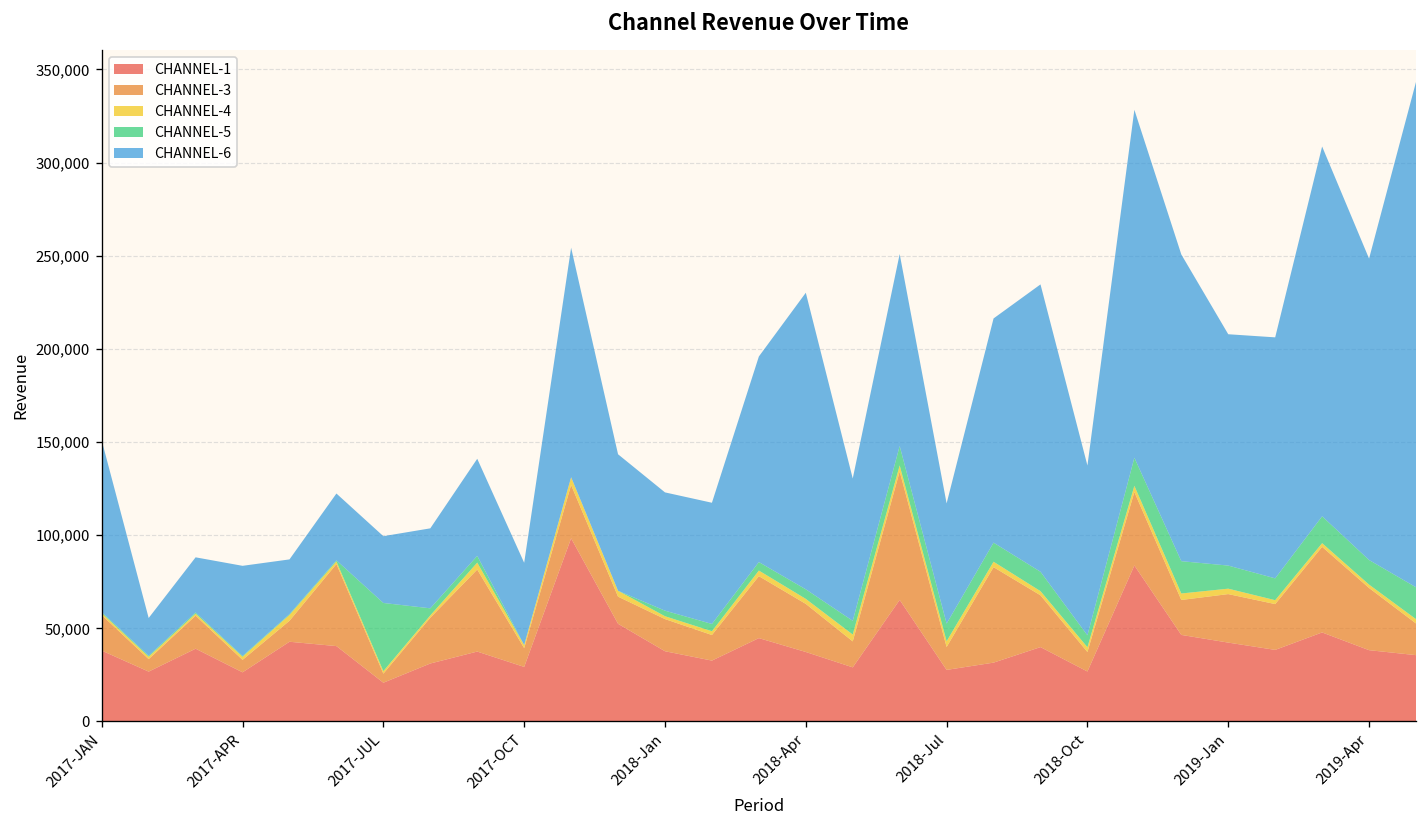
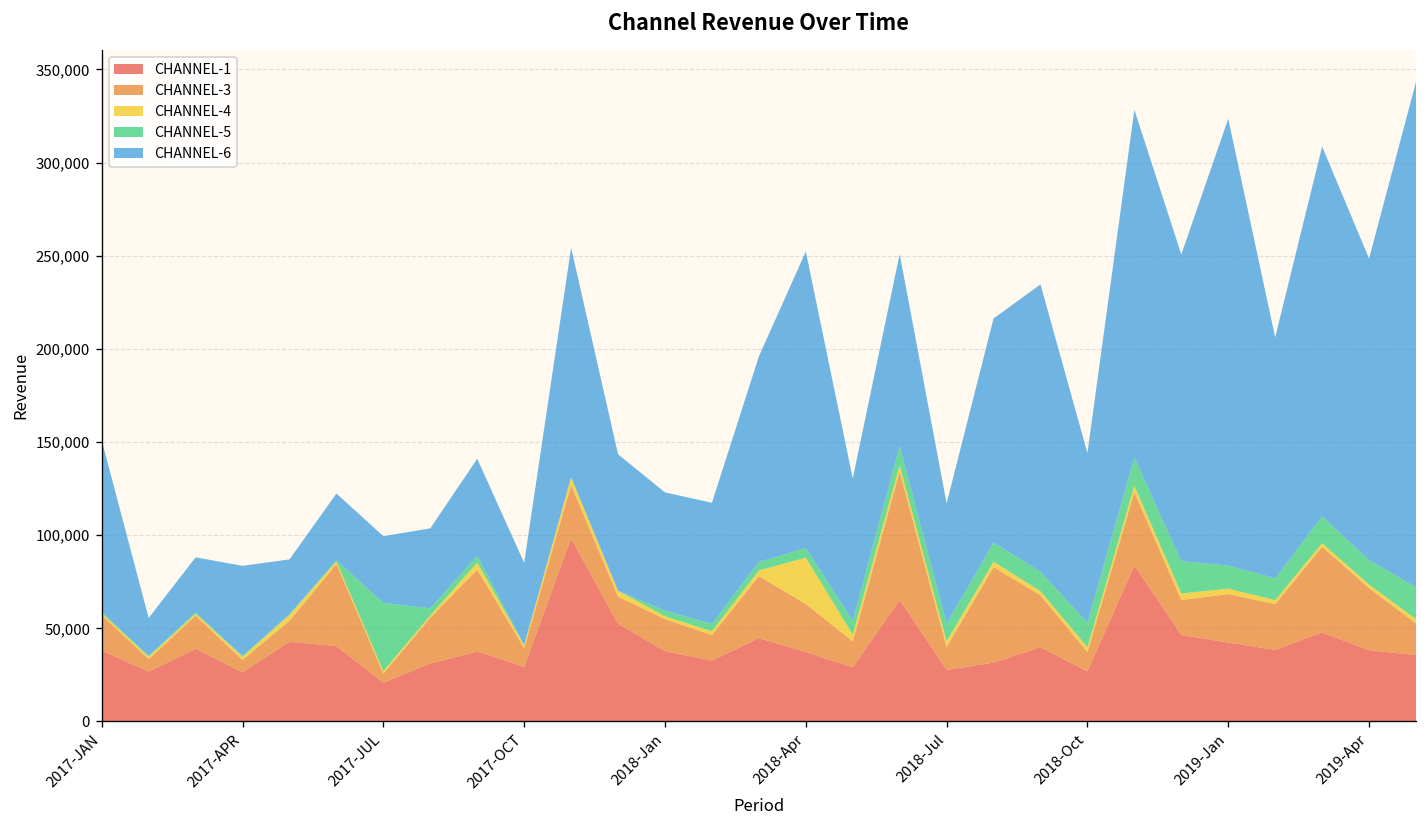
CHANNEL-4, 2018-Apr: 3,000 -> 25,000
CHANNEL-5, 2018-Oct: 6,000 -> 13,000
CHANNEL-6, 2019-Jan: 124,000 -> 240,000
